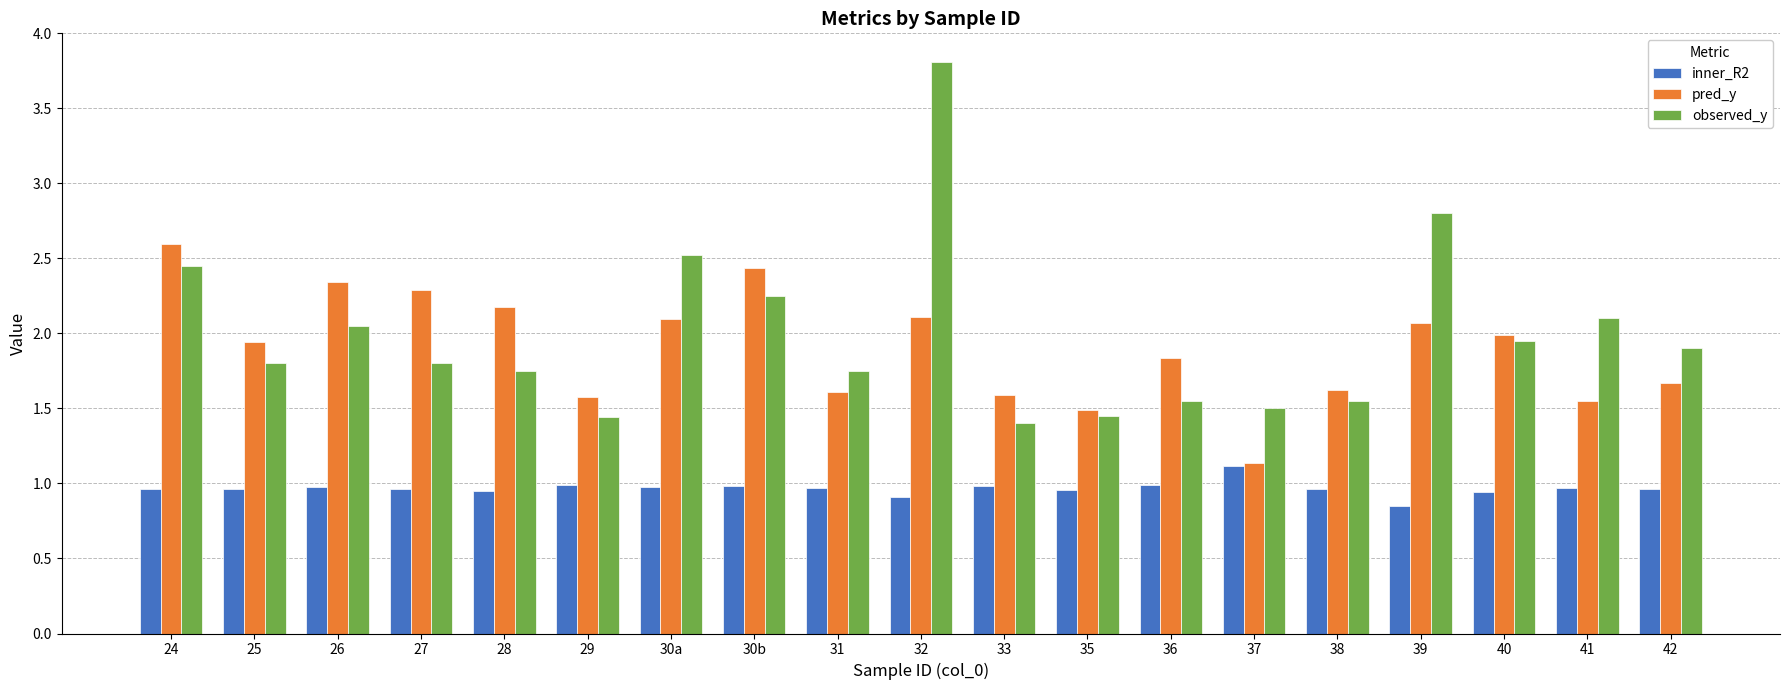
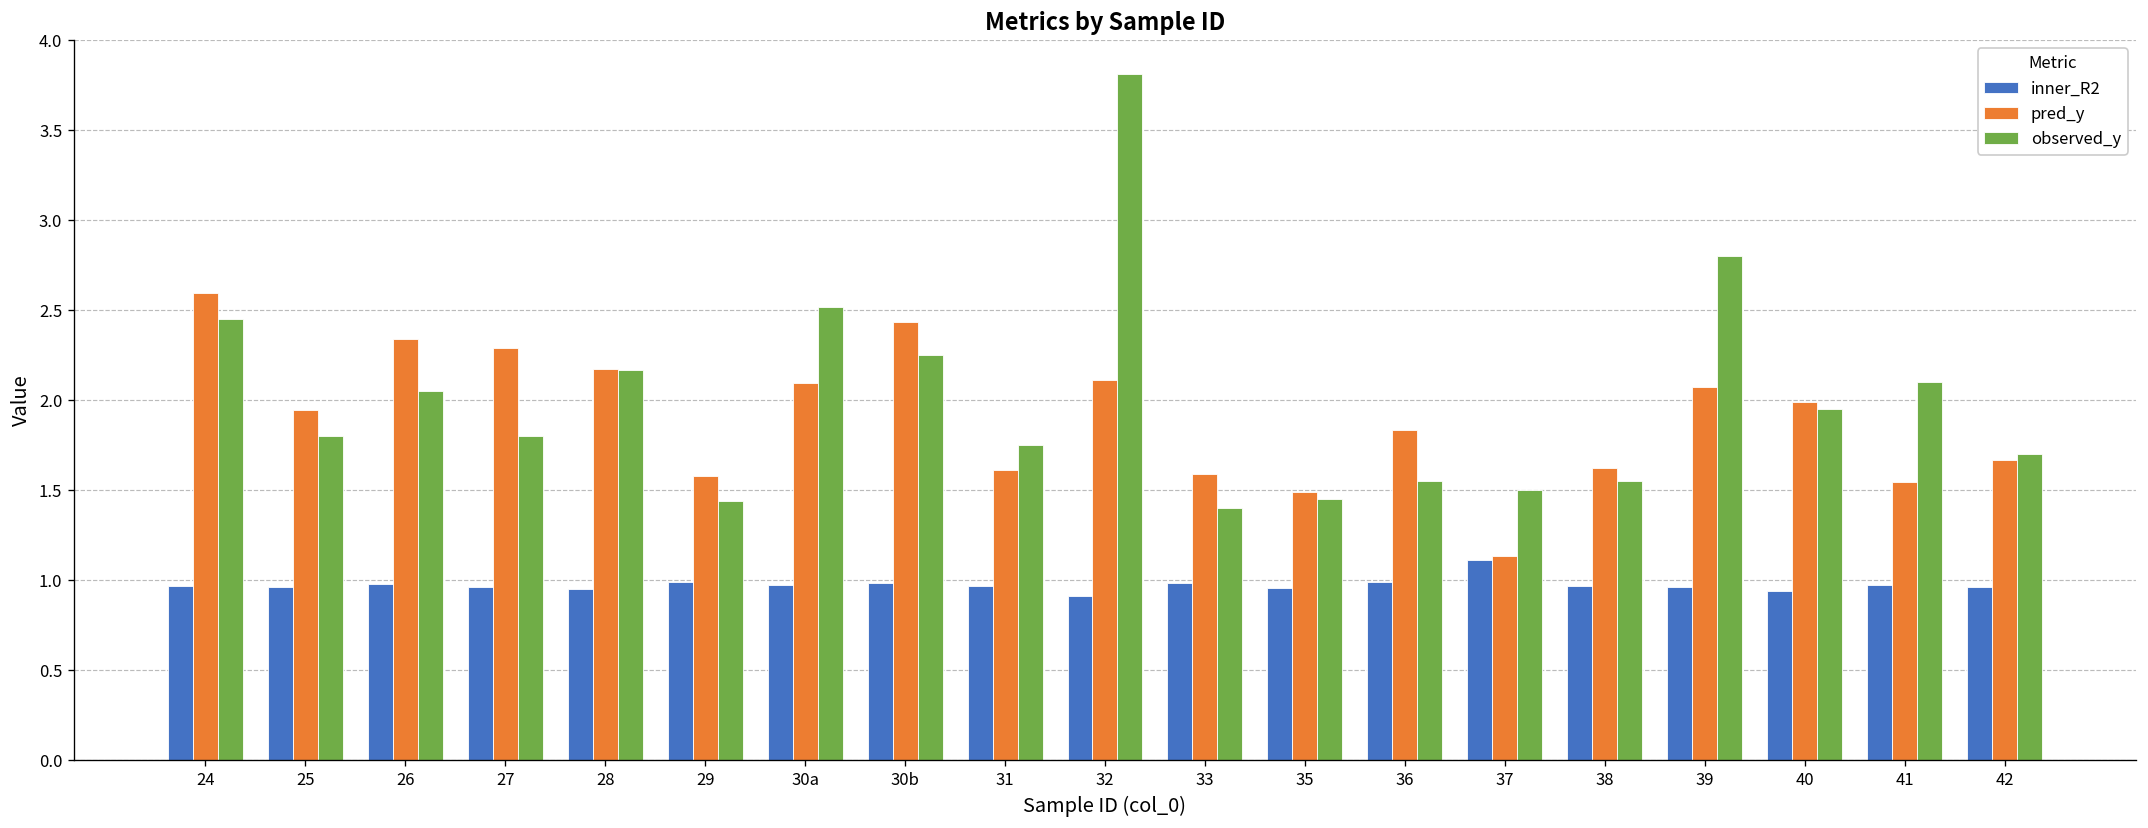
observed_y, 28: 1.75 -> 2.17
inner_R2, 39: 0.85 -> 0.96
observed_y, 42: 1.9 -> 1.7
